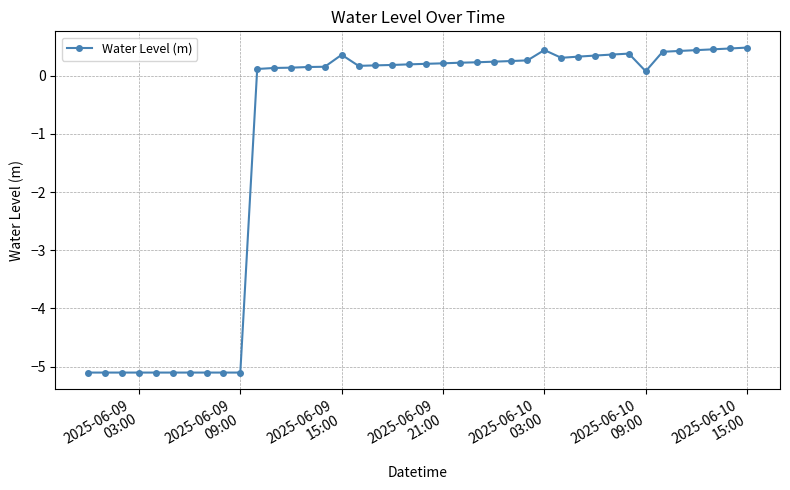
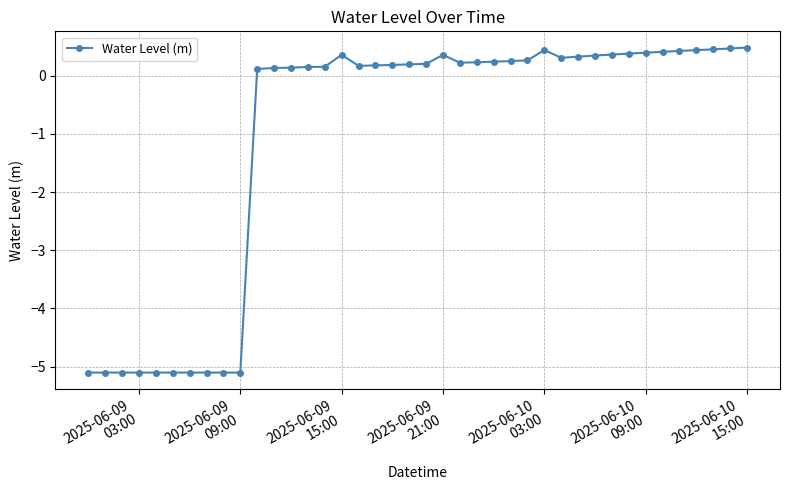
2025-06-09 21:00: 0.2 -> 0.4
2025-06-10 09:00: 0.1 -> 0.4
